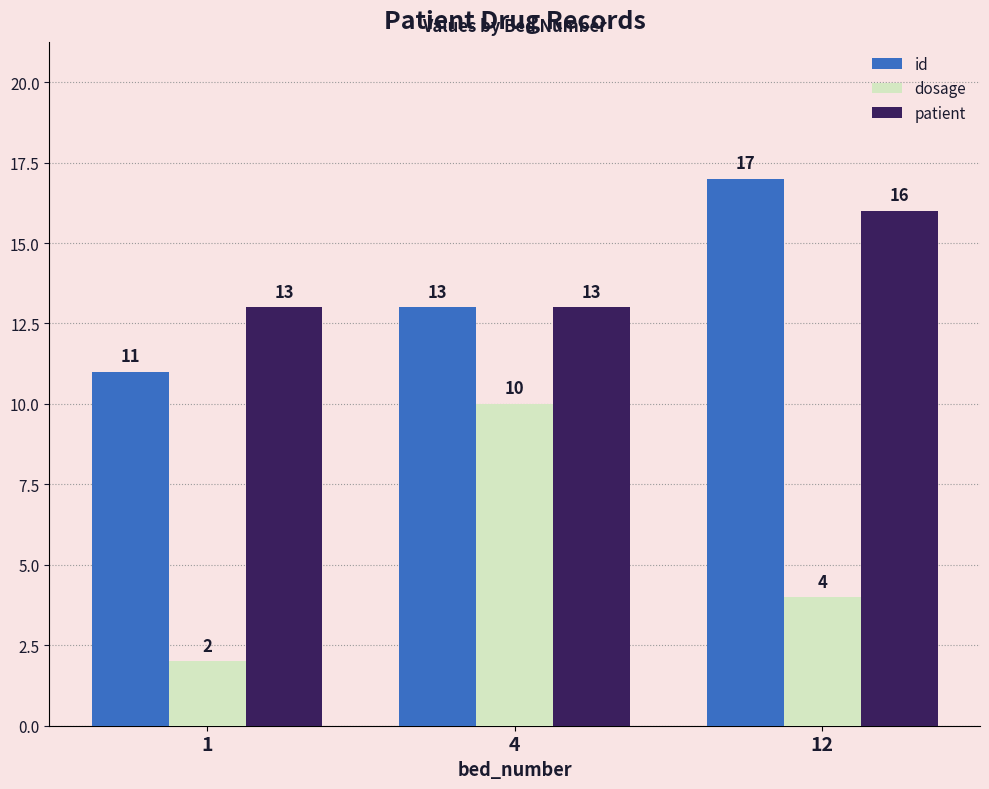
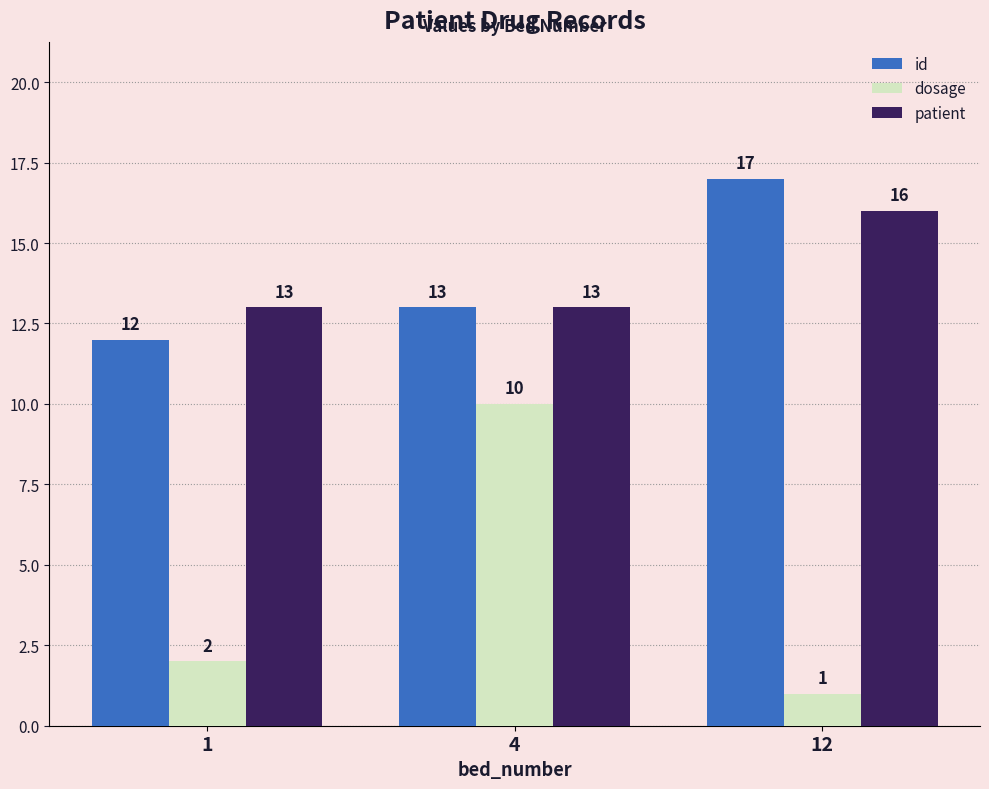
id, 1: 11 -> 12
dosage, 12: 4 -> 1
